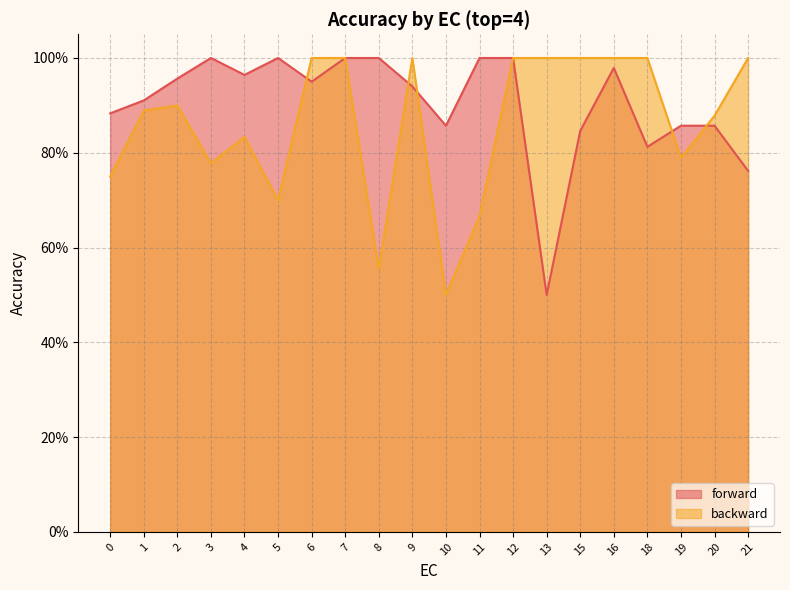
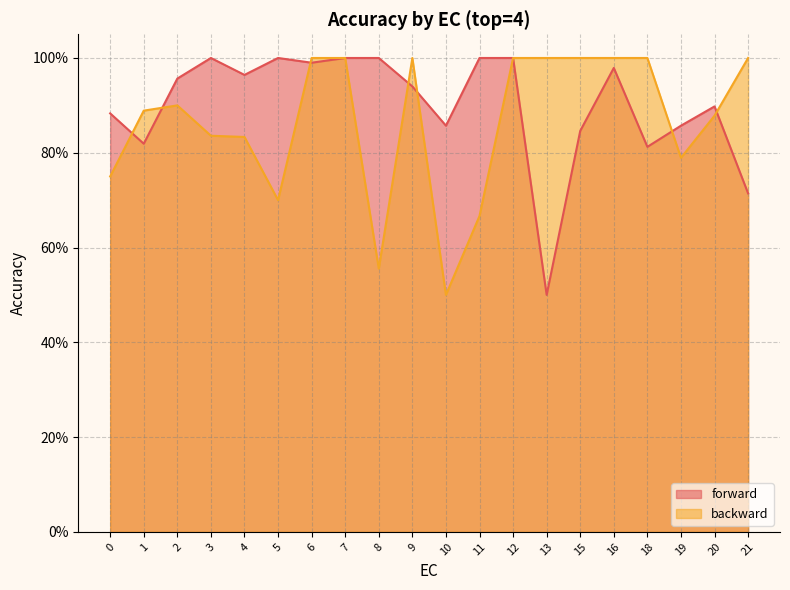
forward, 1: 91% -> 82%
backward, 3: 78% -> 84%
forward, 6: 95% -> 99%
forward, 20: 86% -> 90%
forward, 21: 76% -> 71%
